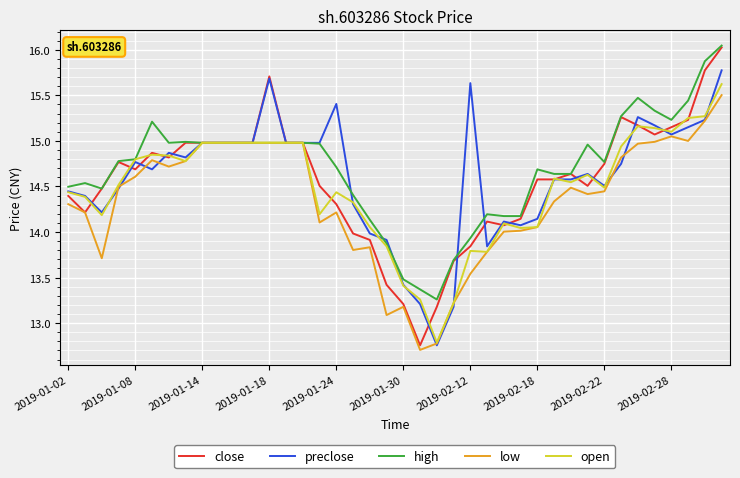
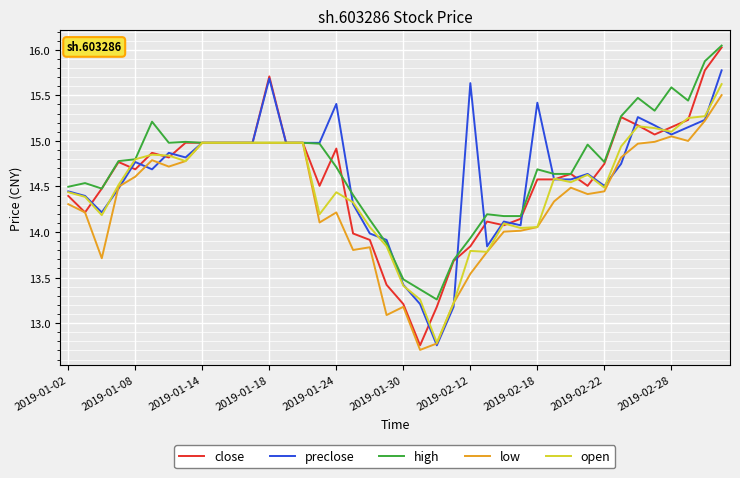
close, 2019-01-24: 14.3 -> 14.9
preclose, 2019-02-18: 14.1 -> 15.4
high, 2019-02-28: 15.2 -> 15.6
